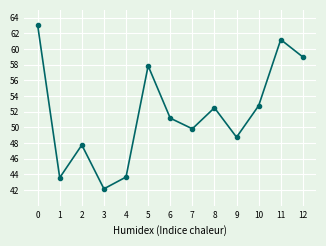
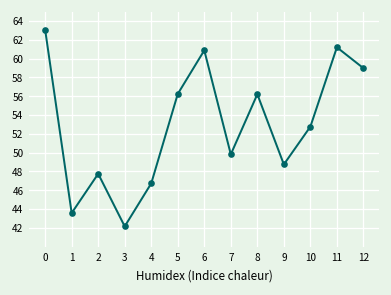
4: 44 -> 47
5: 58 -> 56
6: 51 -> 61
8: 52 -> 56
